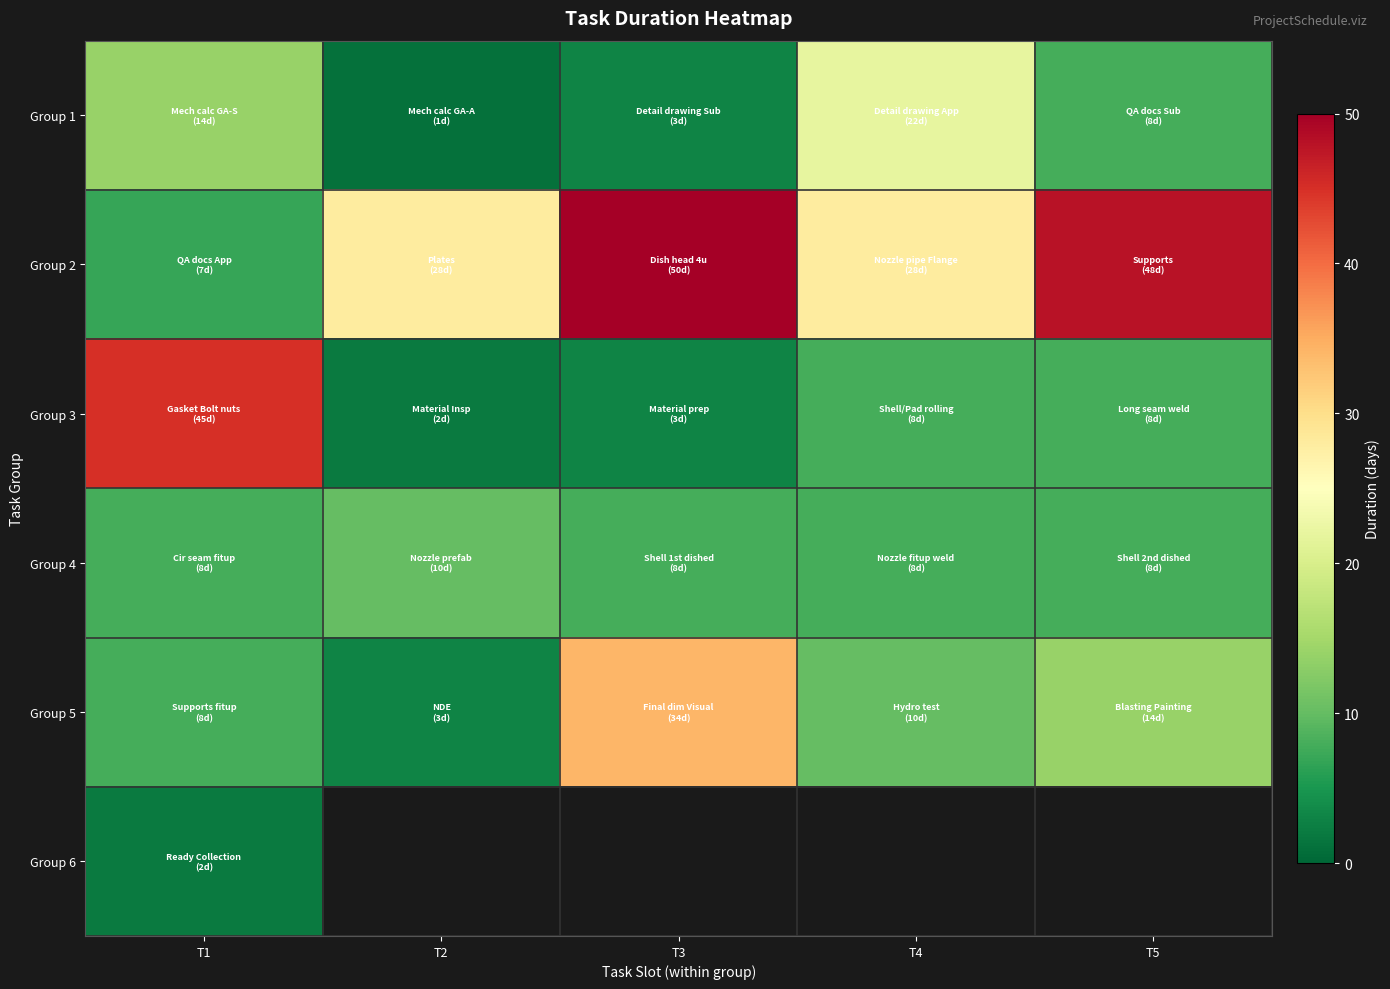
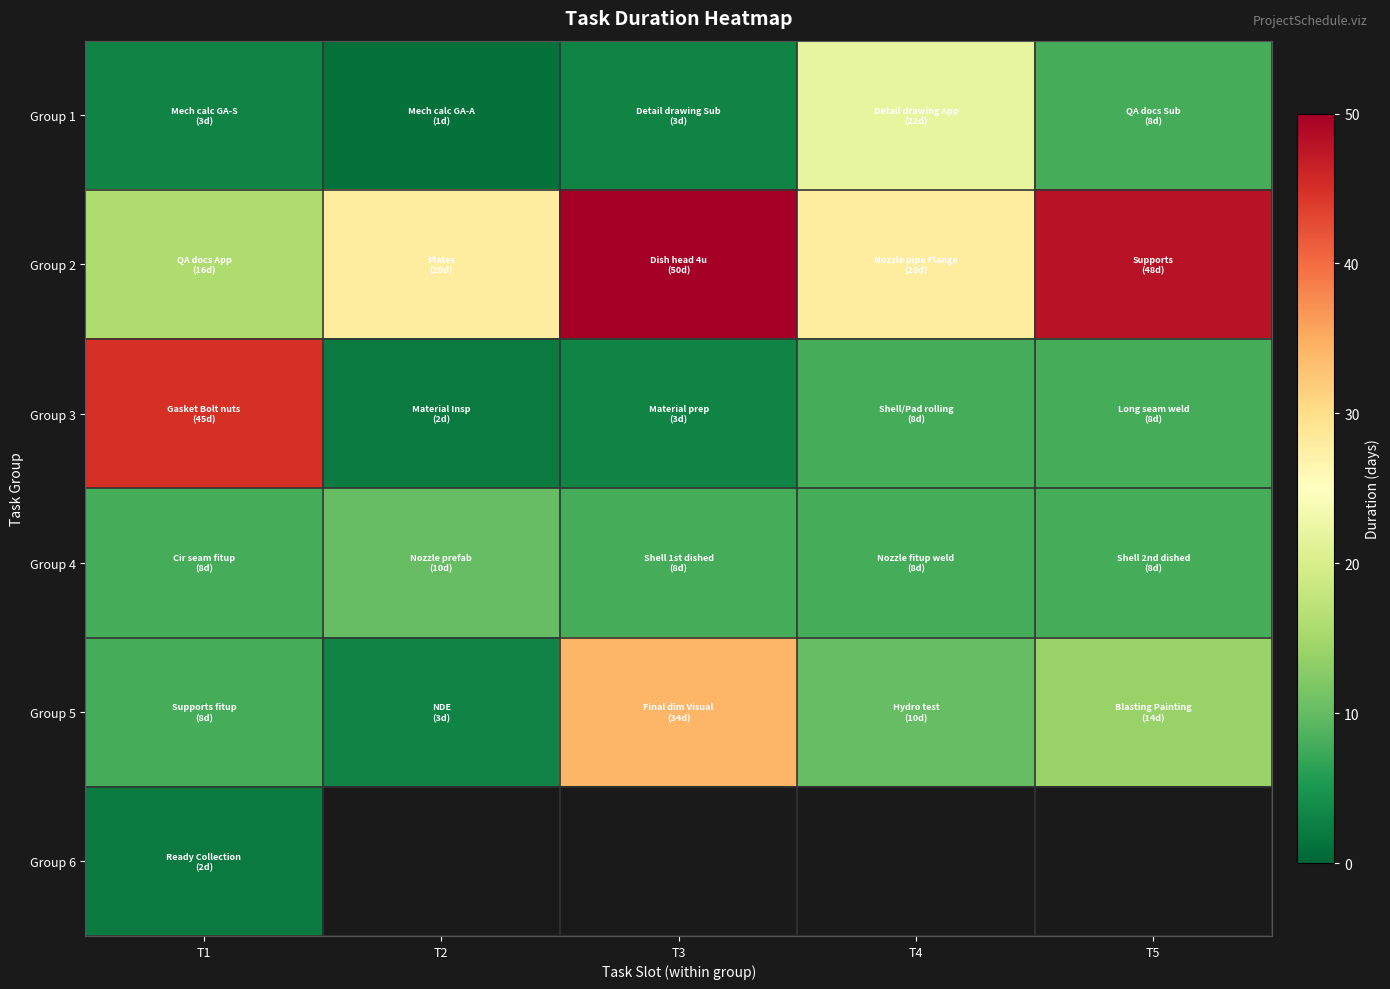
Group 1, T1: (14d) -> (3d)
Group 2, T1: (7d) -> (16d)
